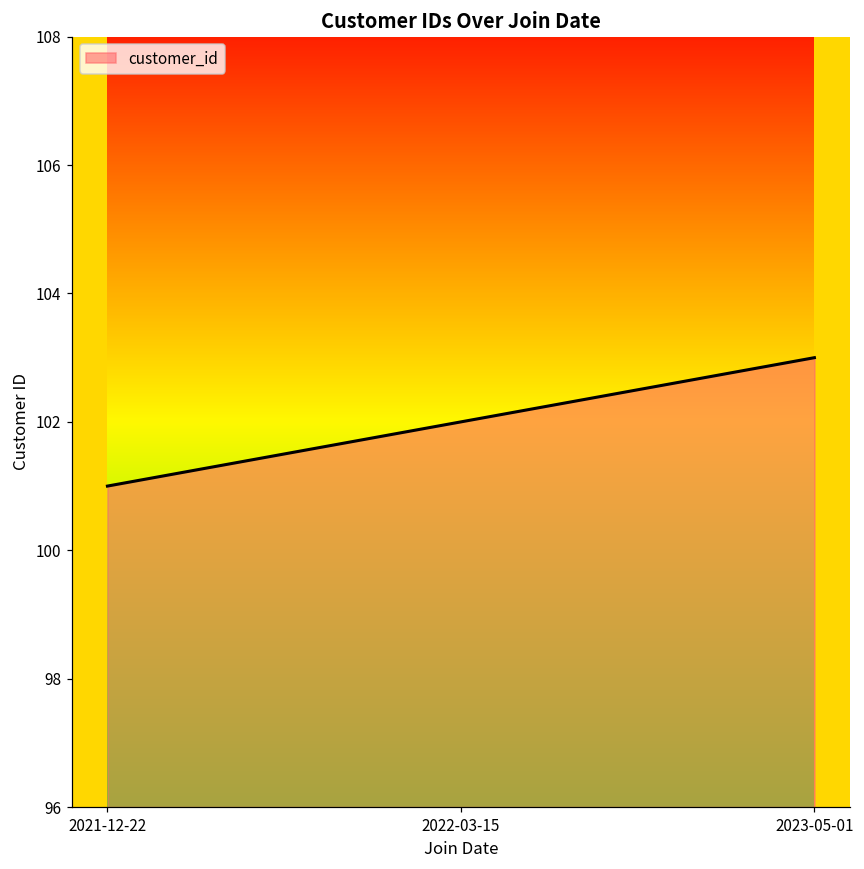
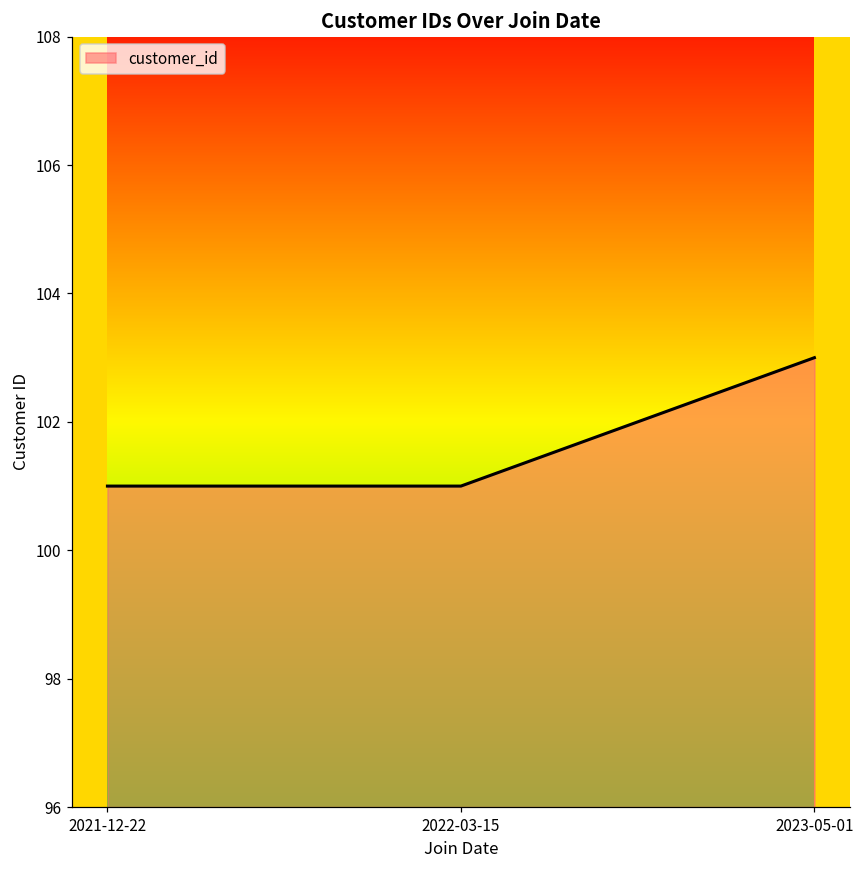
2022-03-15: 102 -> 101
